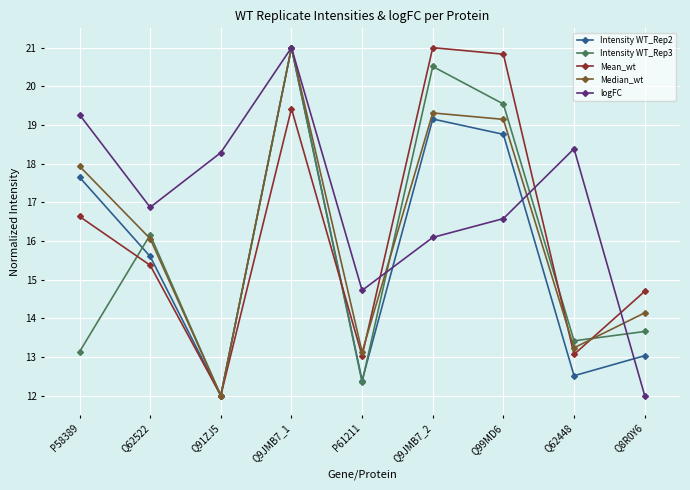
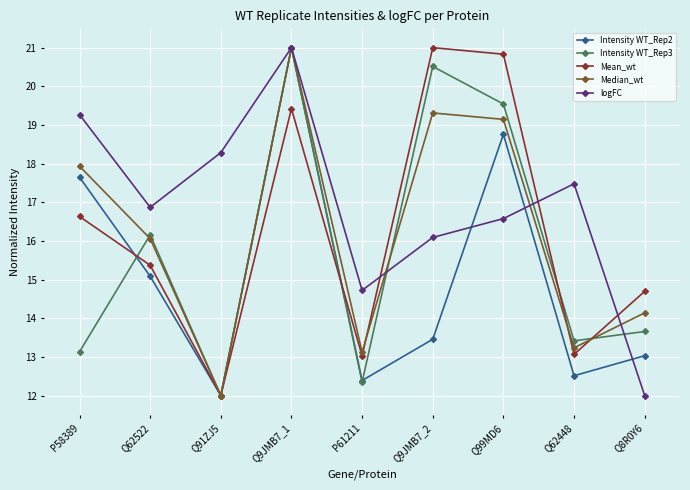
Intensity WT_Rep2, Q62522: 15.6 -> 15.1
Intensity WT_Rep2, Q9JMB7_2: 19.2 -> 13.5
logFC, Q62448: 18.4 -> 17.5
